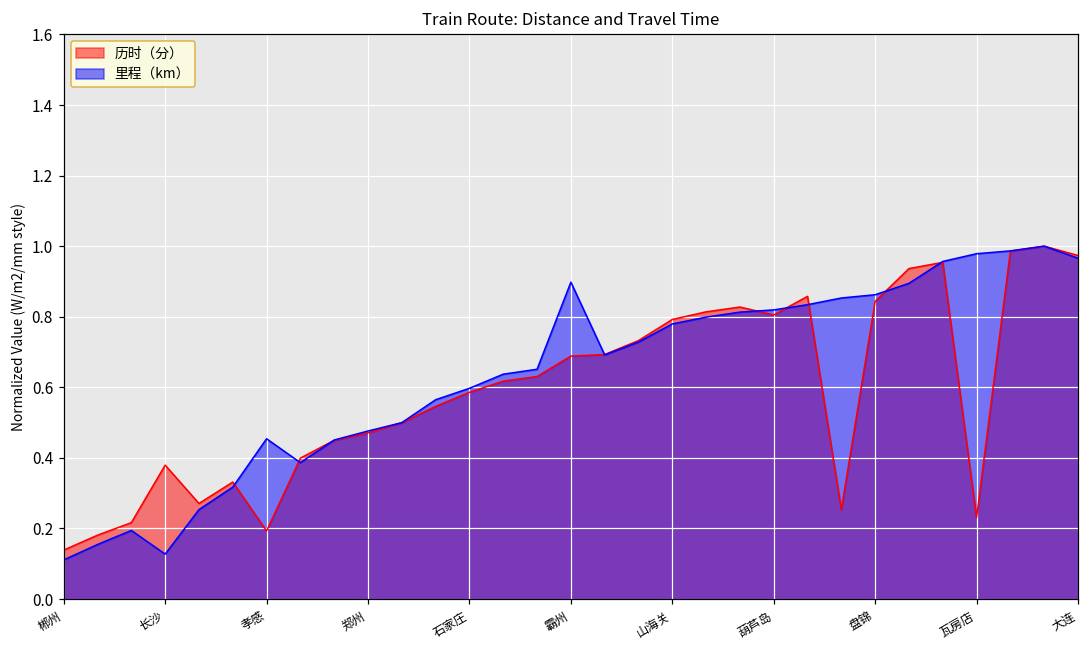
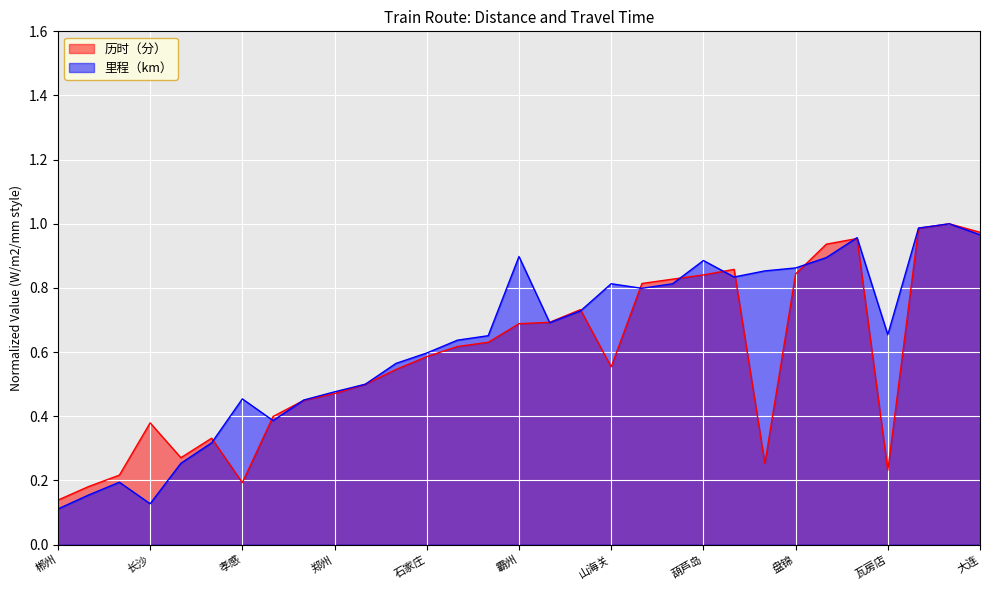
历时（分）, 山海关: 0.79 -> 0.55
里程（km）, 山海关: 0.78 -> 0.81
历时（分）, 葫芦岛: 0.81 -> 0.84
里程（km）, 葫芦岛: 0.82 -> 0.89
里程（km）, 瓦房店: 0.98 -> 0.65
